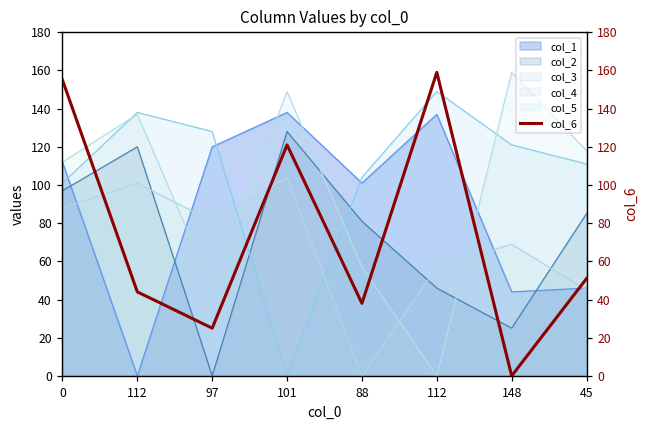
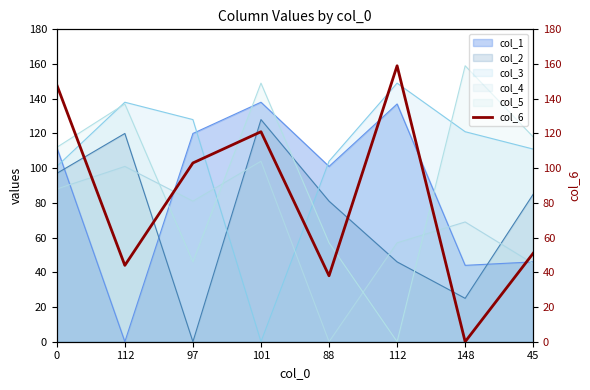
col_6, 0: 155 -> 148
col_6, 97: 25 -> 103
